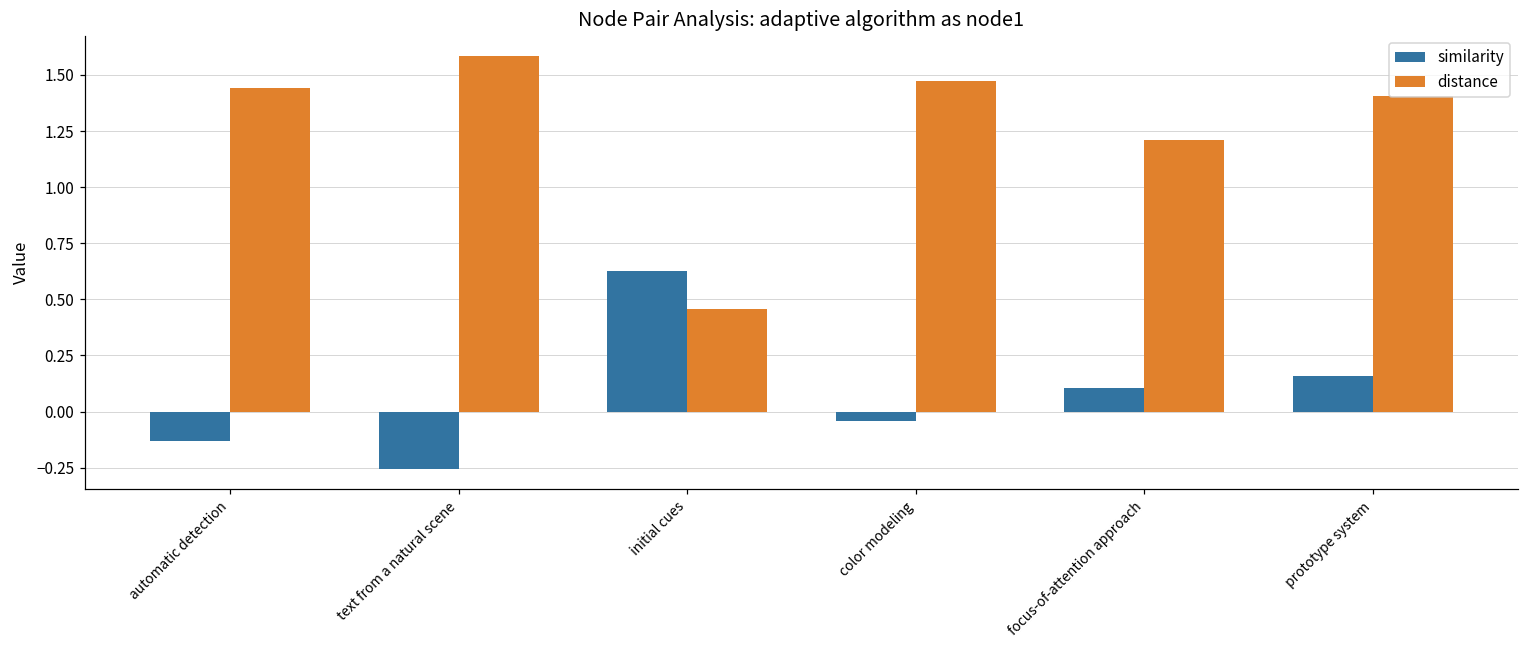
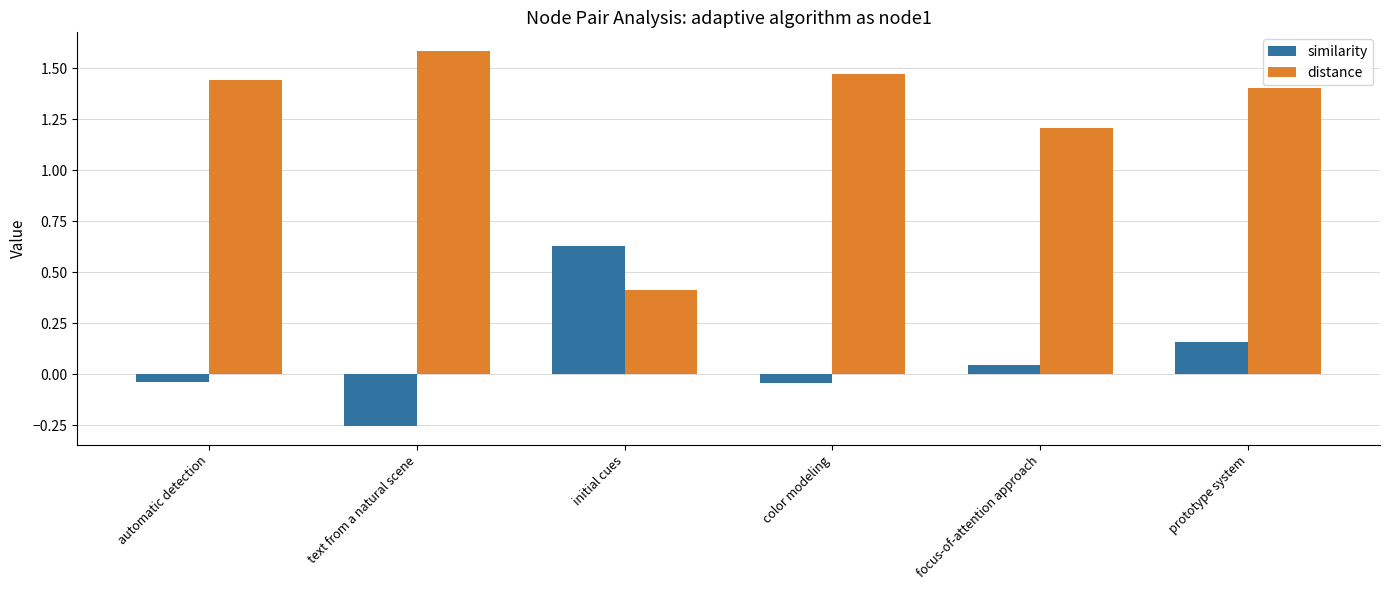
similarity, automatic detection: -0.13 -> -0.04
distance, initial cues: 0.46 -> 0.41
similarity, focus-of-attention approach: 0.10 -> 0.04
